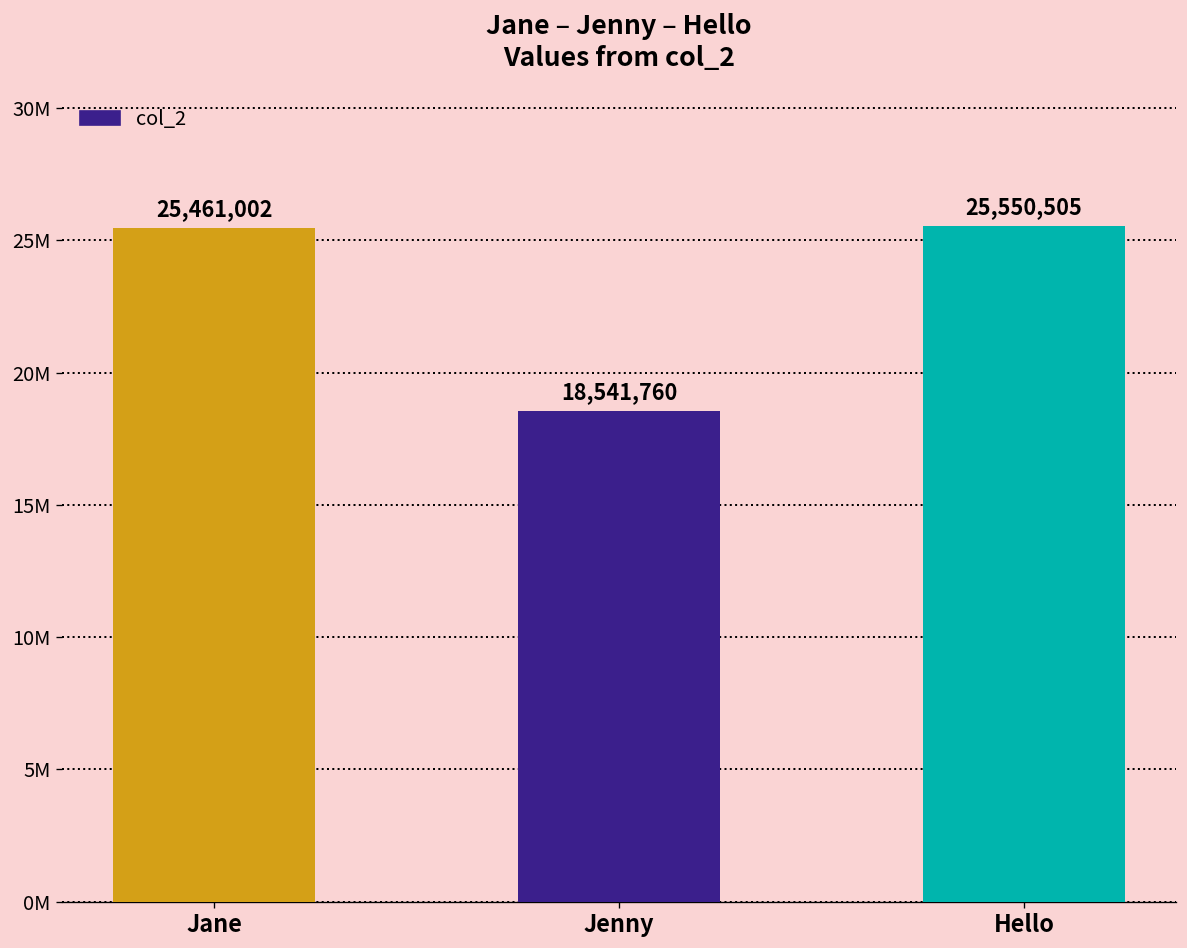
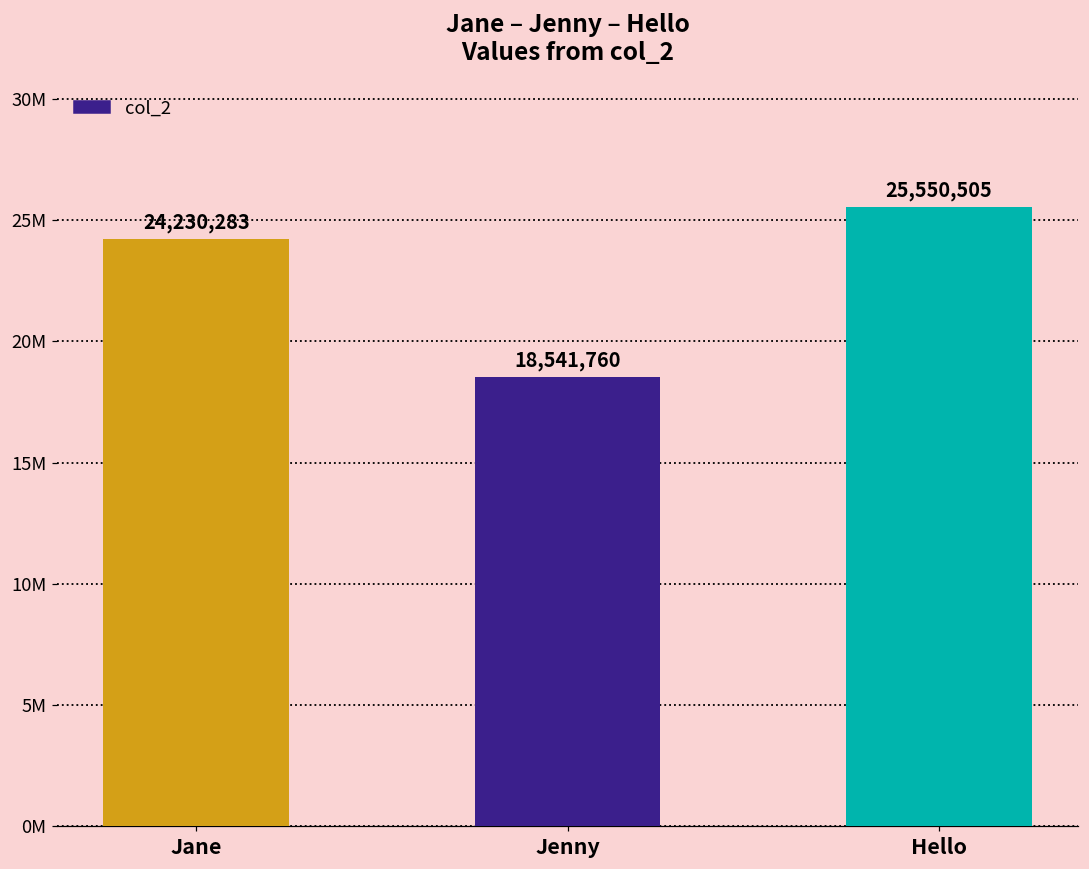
Jane: 25,461,002 -> 24,230,283
